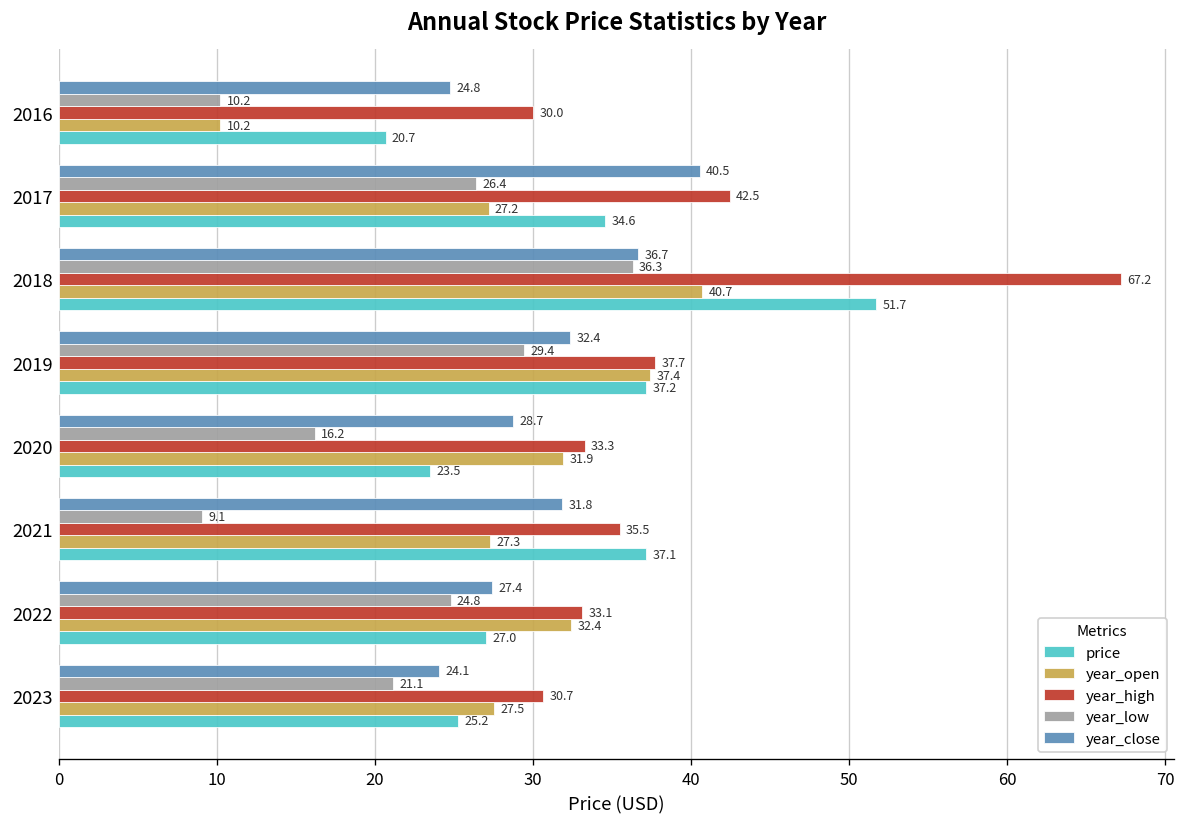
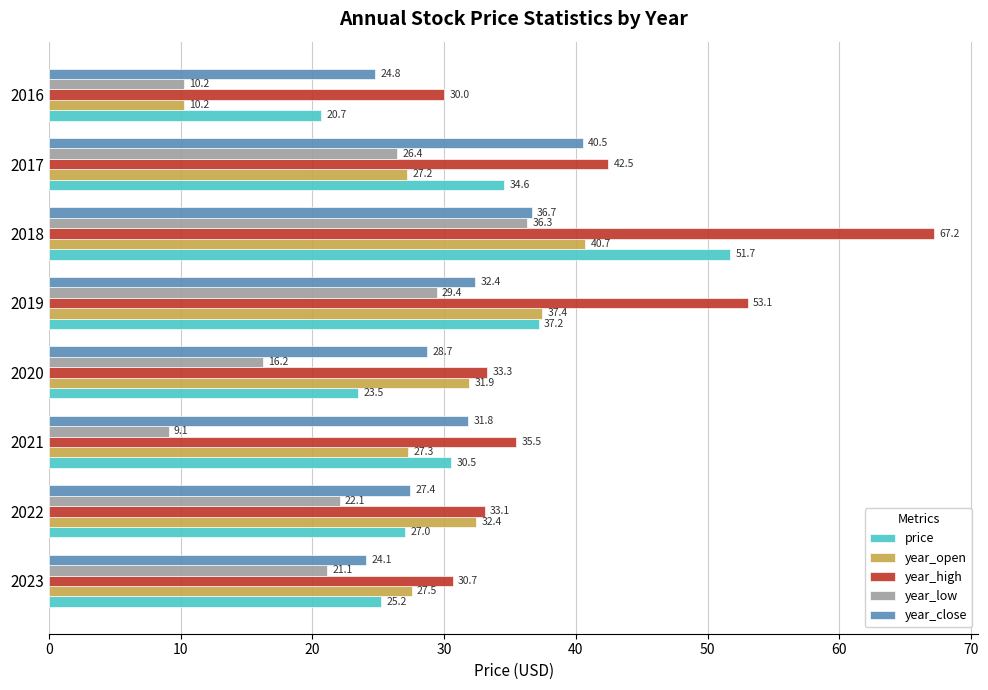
year_high, 2019: 37.7 -> 53.1
price, 2021: 37.1 -> 30.5
year_low, 2022: 24.8 -> 22.1
